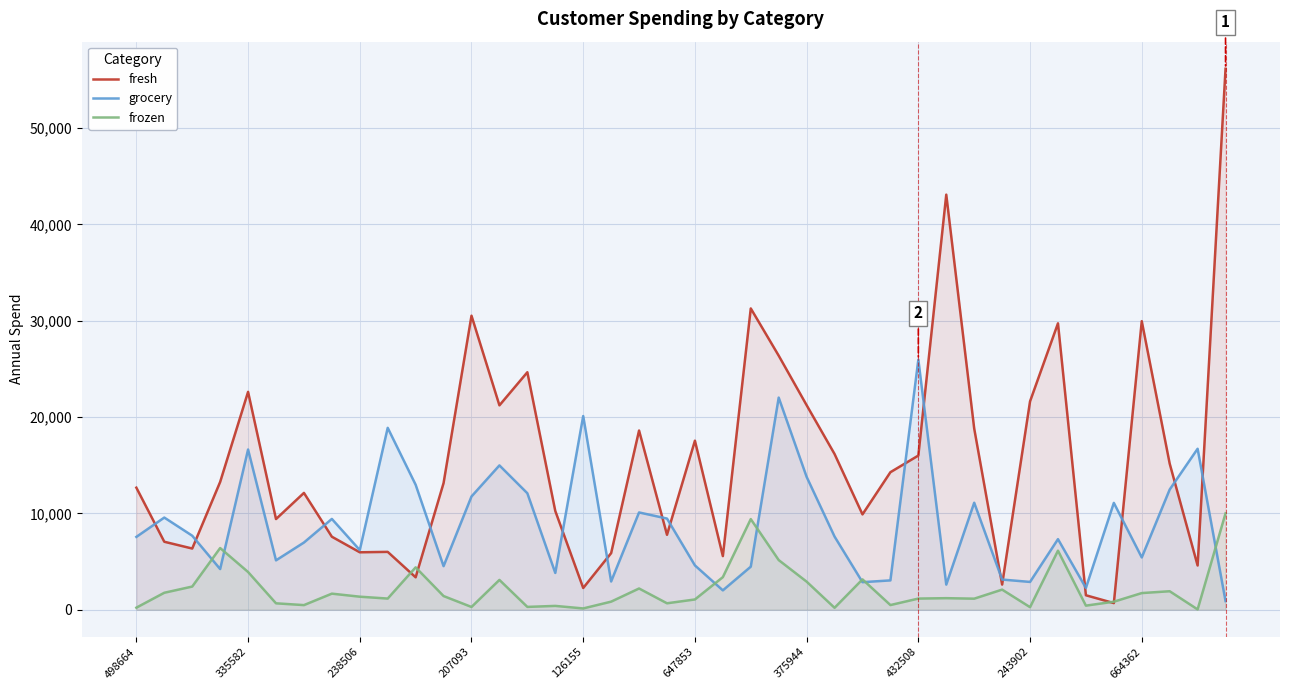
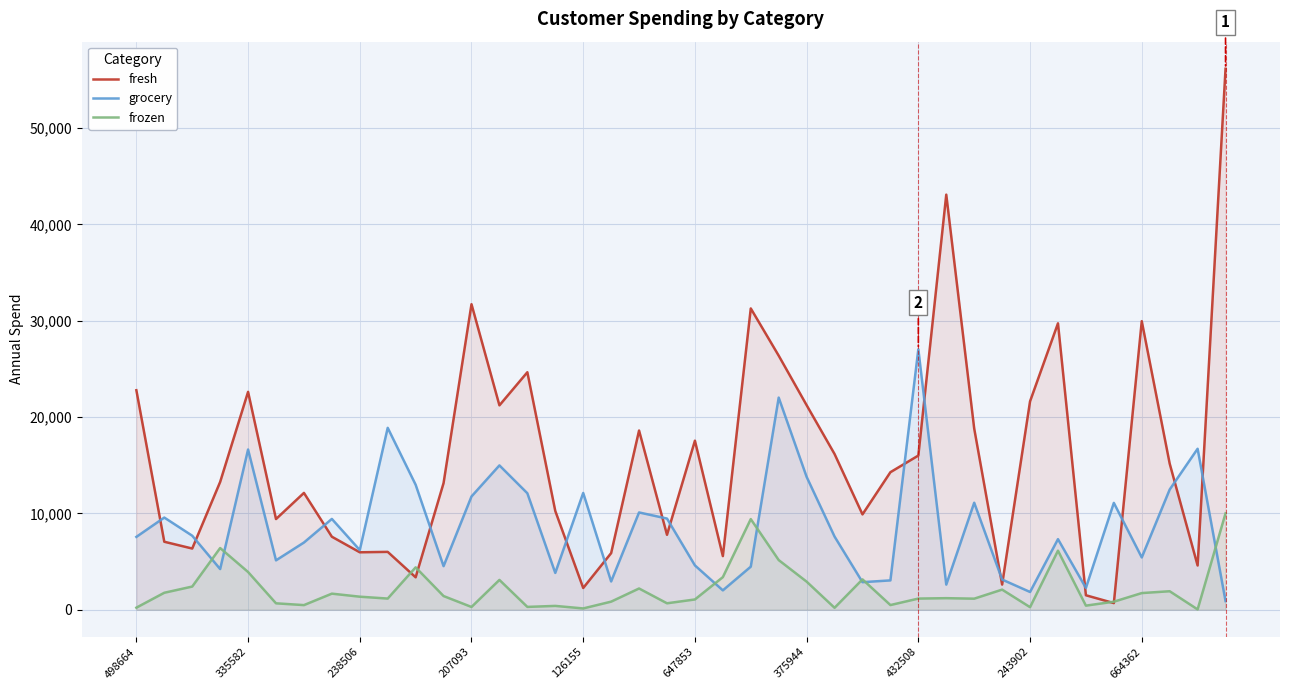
fresh, 498664: 13,000 -> 23,000
fresh, 207093: 31,000 -> 32,000
grocery, 126155: 20,000 -> 12,000
grocery, 432508: 26,000 -> 27,000
grocery, 243902: 3,000 -> 2,000
